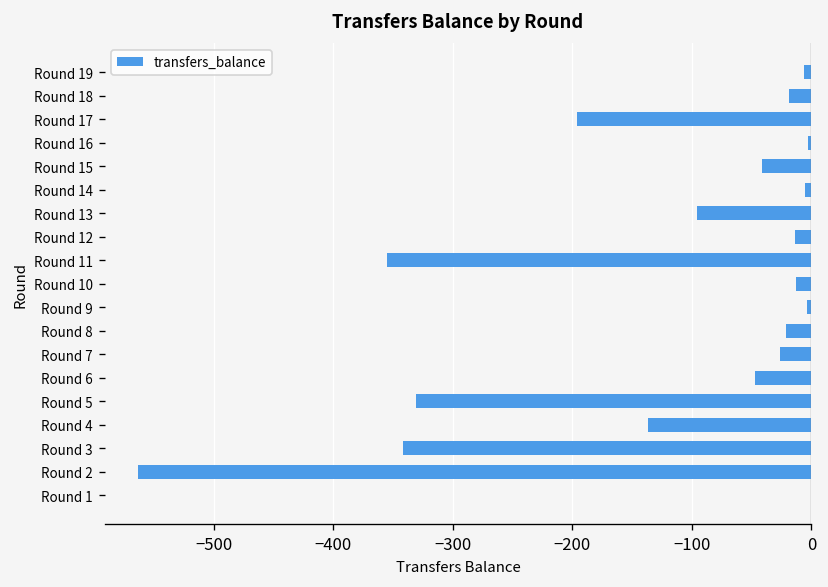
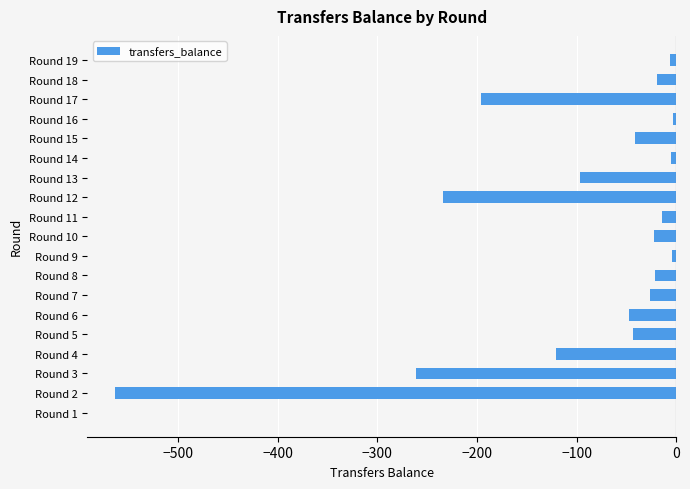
Round 12: -10 -> -230
Round 11: -360 -> -10
Round 10: -10 -> -20
Round 5: -330 -> -40
Round 4: -140 -> -120
Round 3: -340 -> -260
